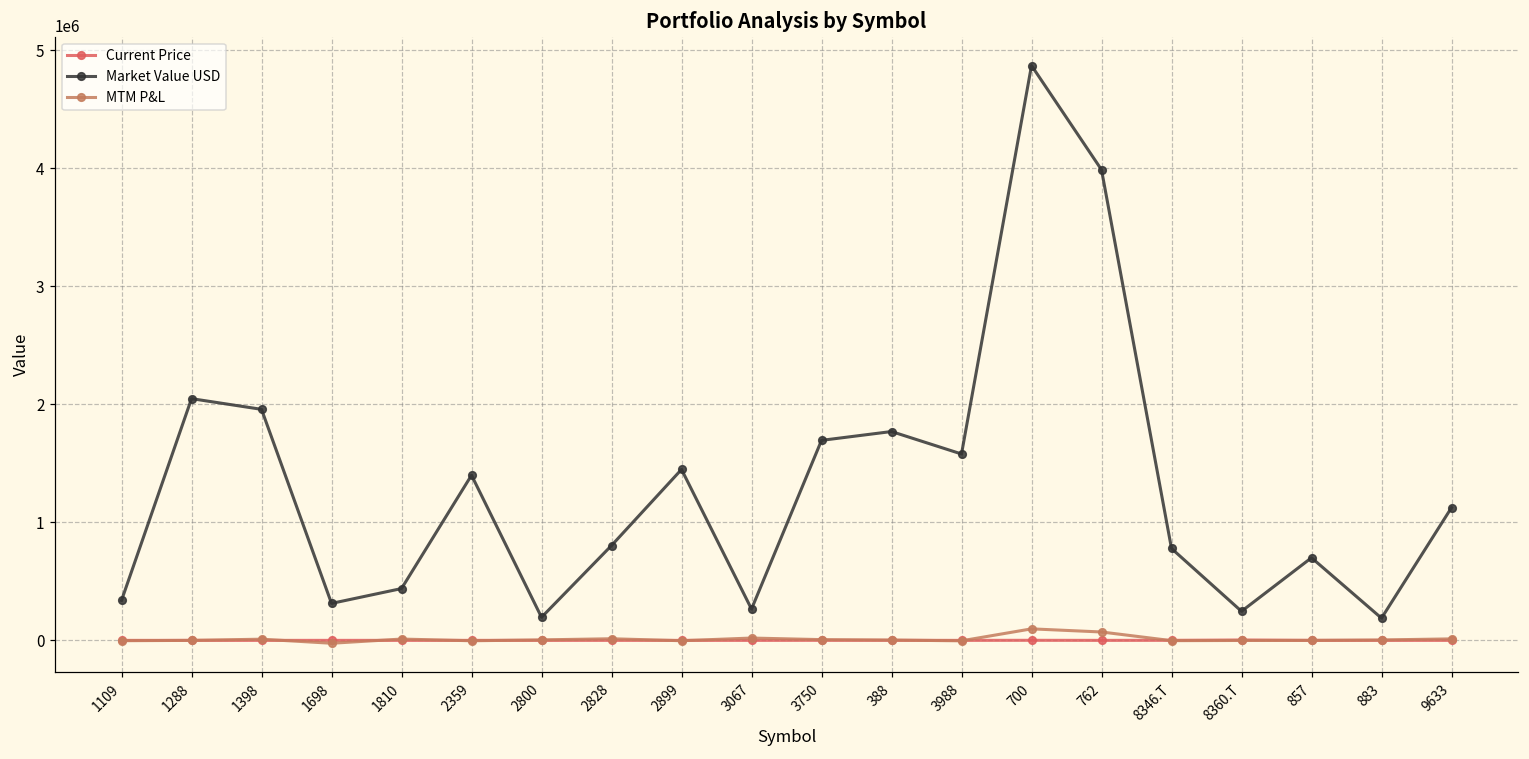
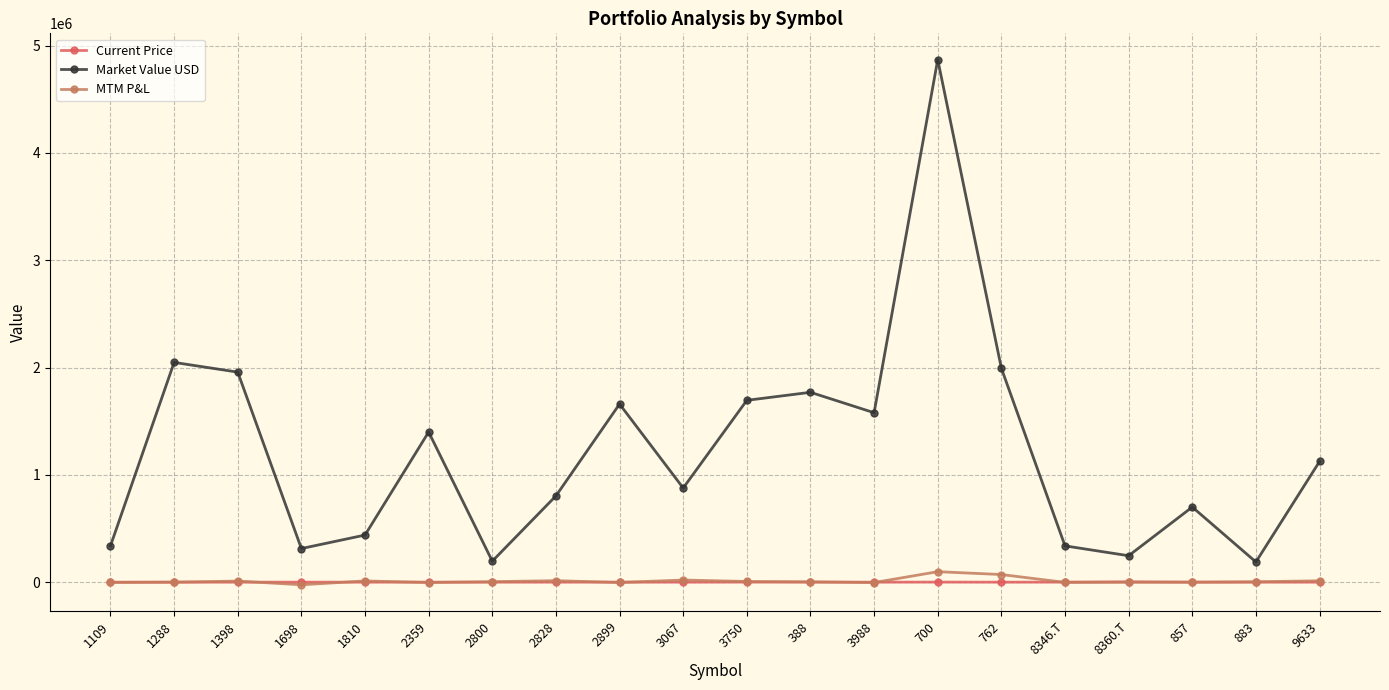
Market Value USD, 2899: 1450000 -> 1660000
Market Value USD, 3067: 270000 -> 880000
Market Value USD, 762: 3990000 -> 1990000
Market Value USD, 8346.T: 780000 -> 340000
